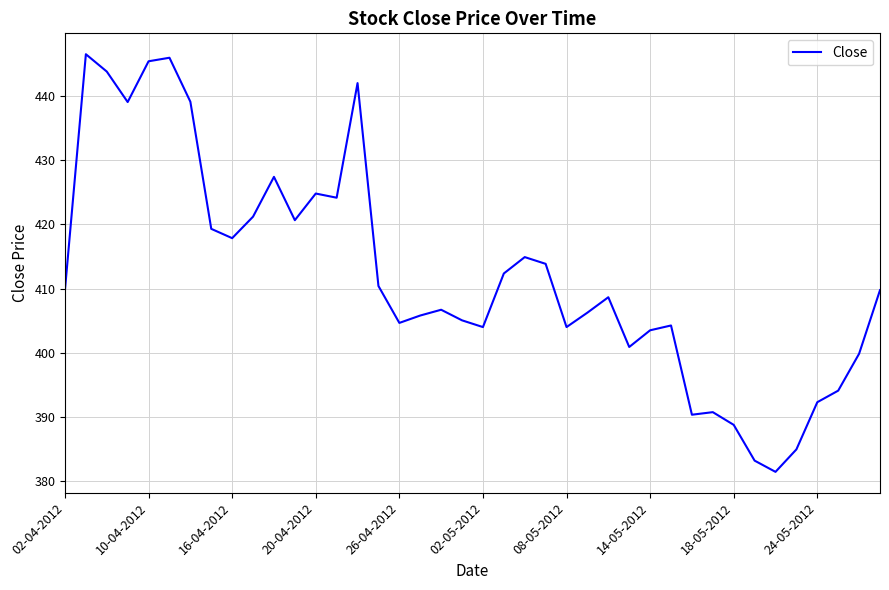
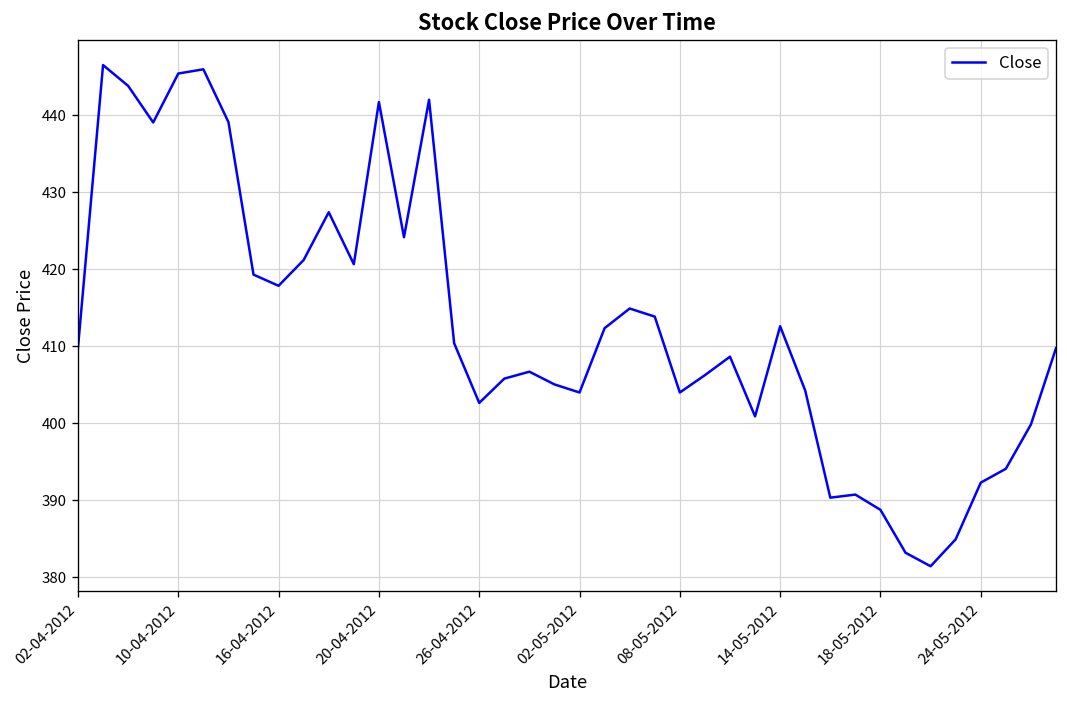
20-04-2012: 425 -> 442
26-04-2012: 405 -> 403
14-05-2012: 404 -> 413
